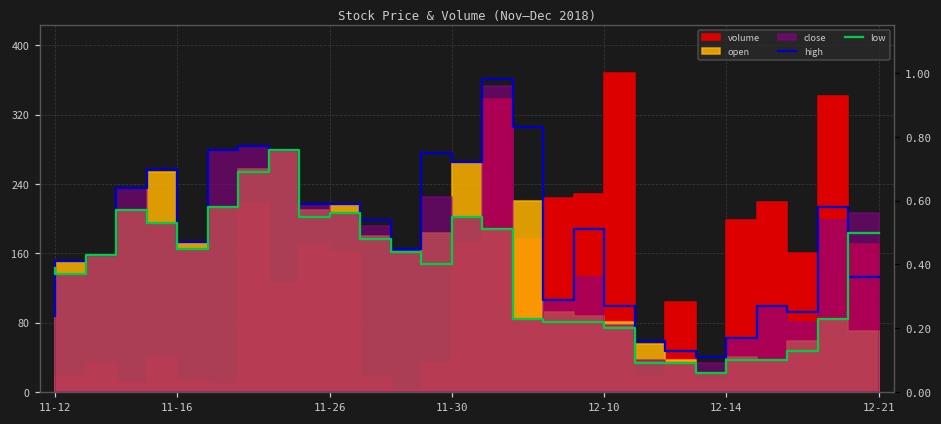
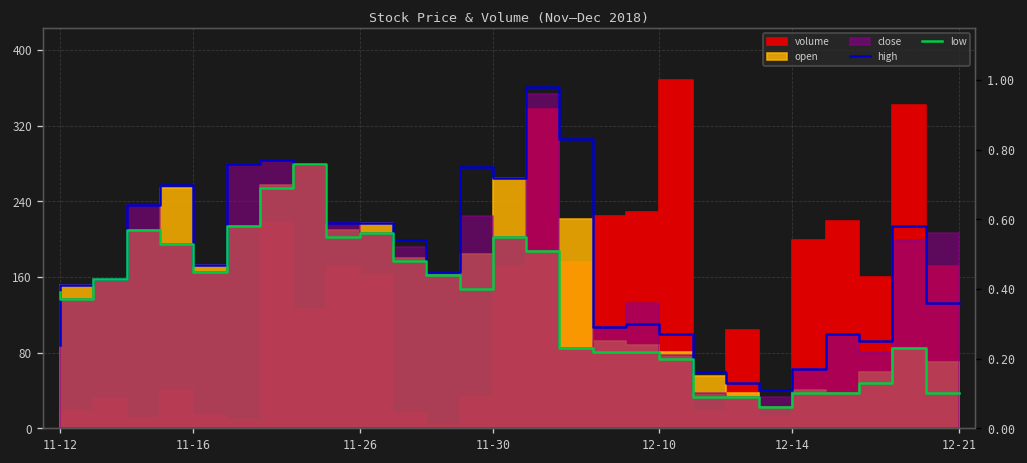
high, 12-10: 190 -> 110
low, 12-21: 180 -> 40
